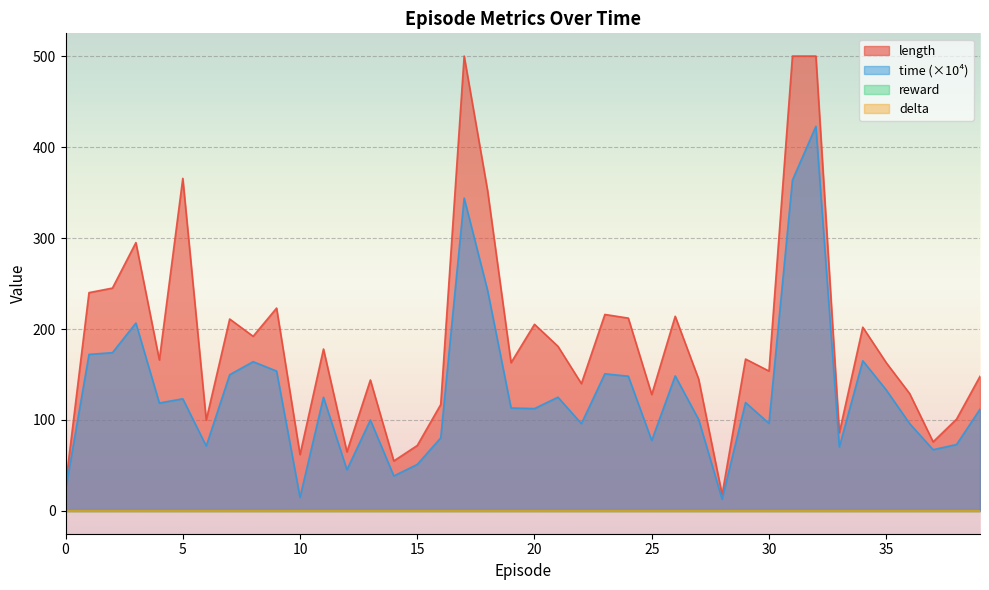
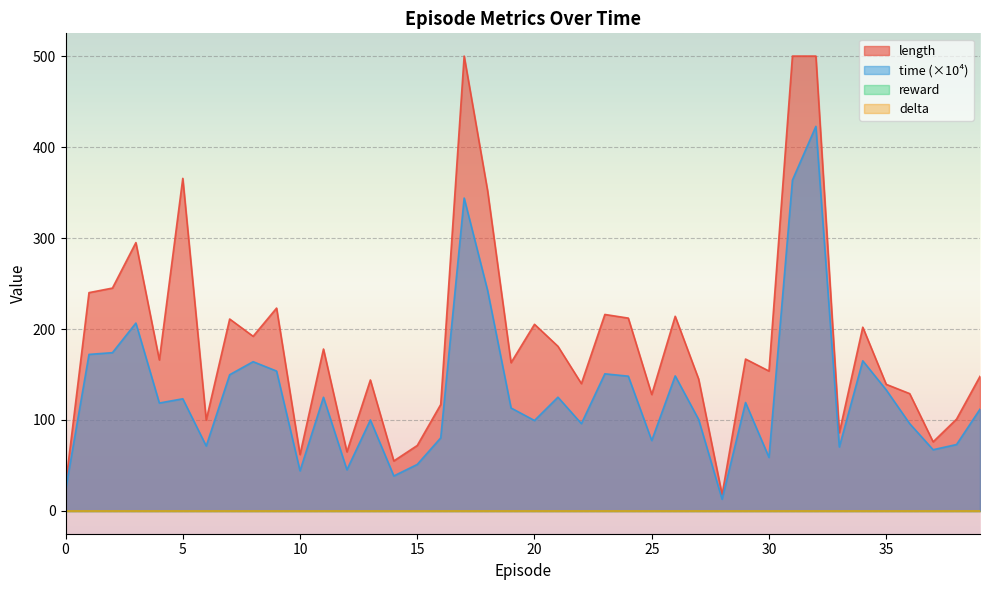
time (×10⁴), 10: 20 -> 40
time (×10⁴), 20: 110 -> 100
time (×10⁴), 30: 100 -> 60
length, 35: 160 -> 140
